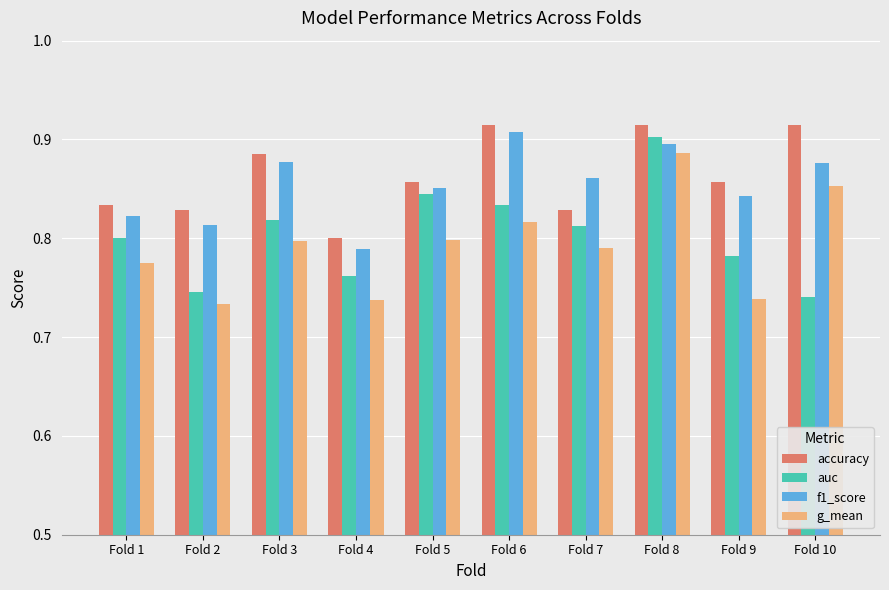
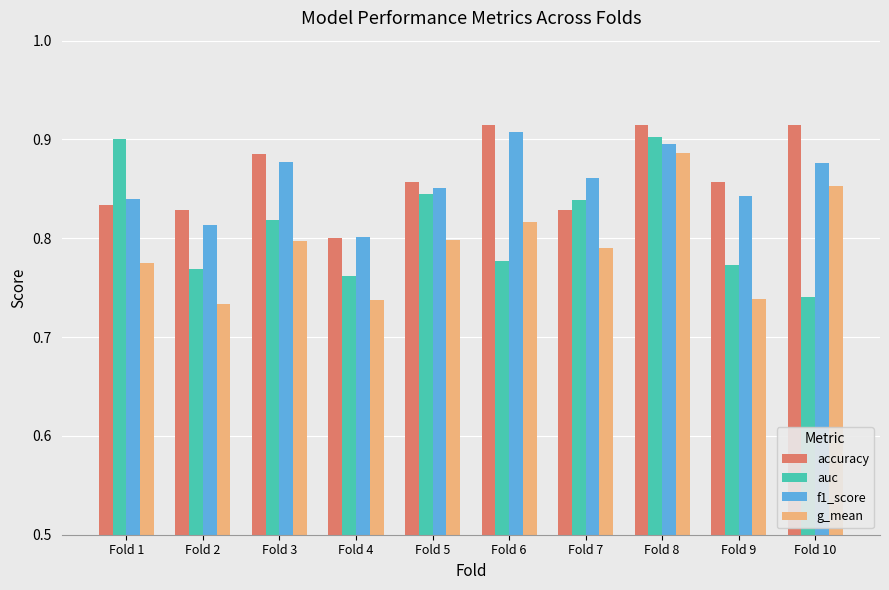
auc, Fold 1: 0.8 -> 0.9
f1_score, Fold 1: 0.82 -> 0.84
auc, Fold 2: 0.75 -> 0.77
f1_score, Fold 4: 0.79 -> 0.80
auc, Fold 6: 0.83 -> 0.78
auc, Fold 7: 0.81 -> 0.84
auc, Fold 9: 0.78 -> 0.77
